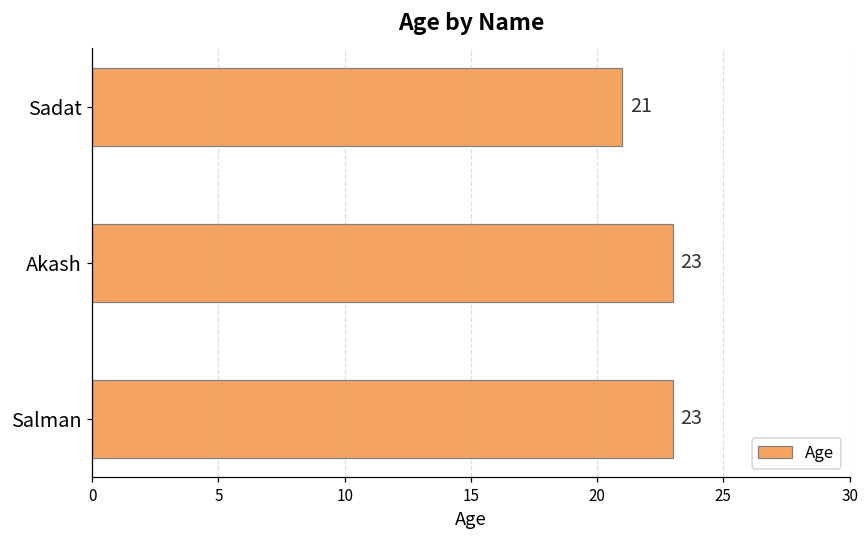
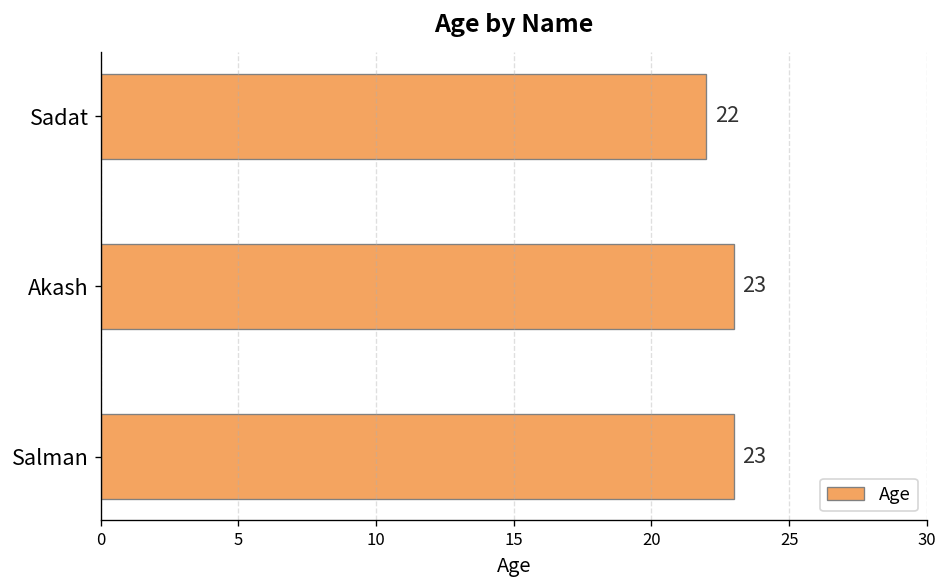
Sadat: 21 -> 22
